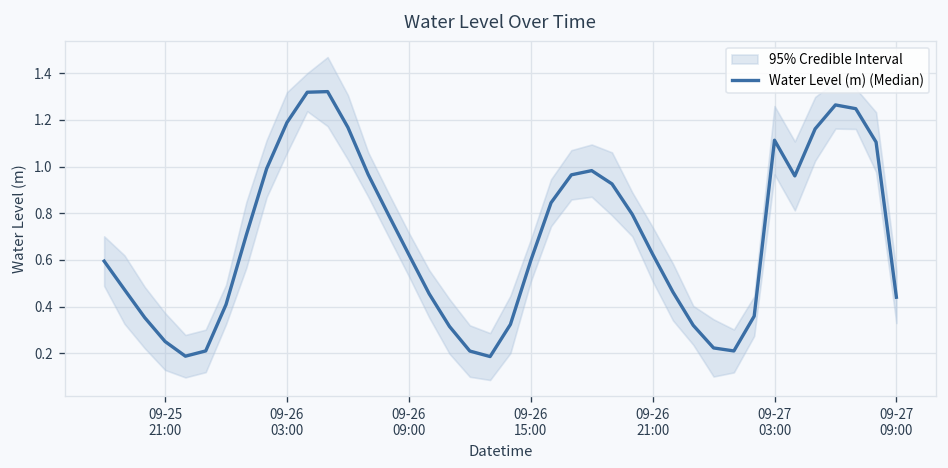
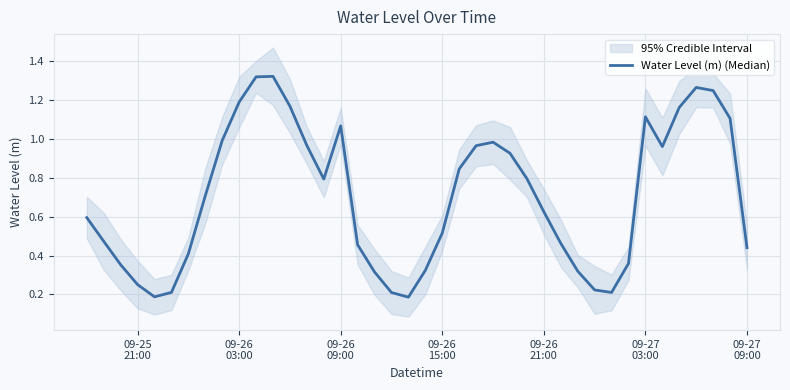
Water Level (m) (Median), 09-26 09:00: 0.62 -> 1.07
Water Level (m) (Median), 09-26 15:00: 0.60 -> 0.52
